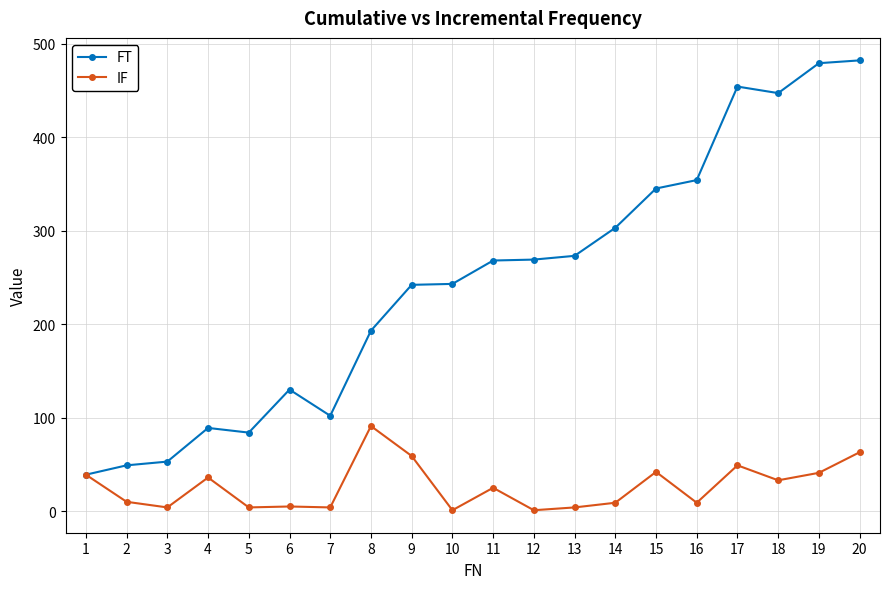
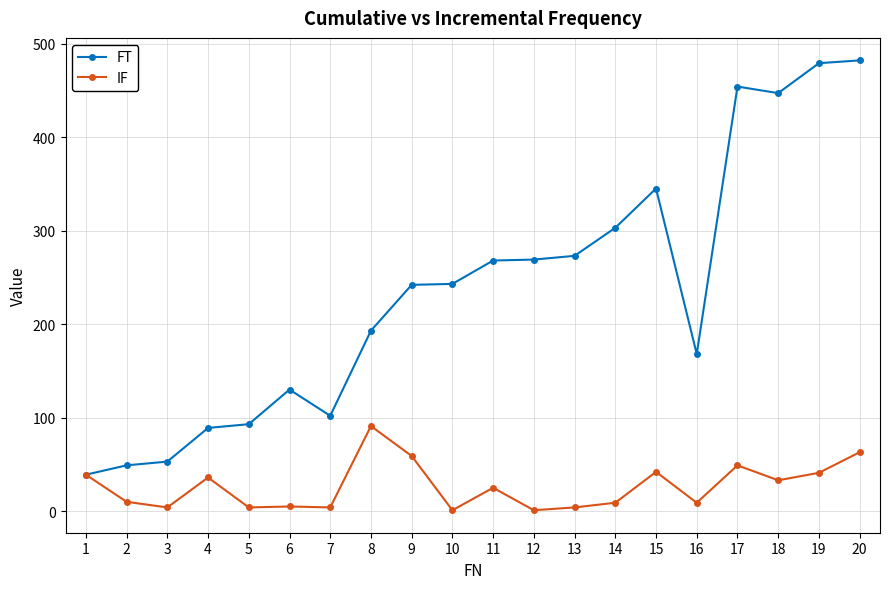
FT, 5: 80 -> 90
FT, 16: 350 -> 170
